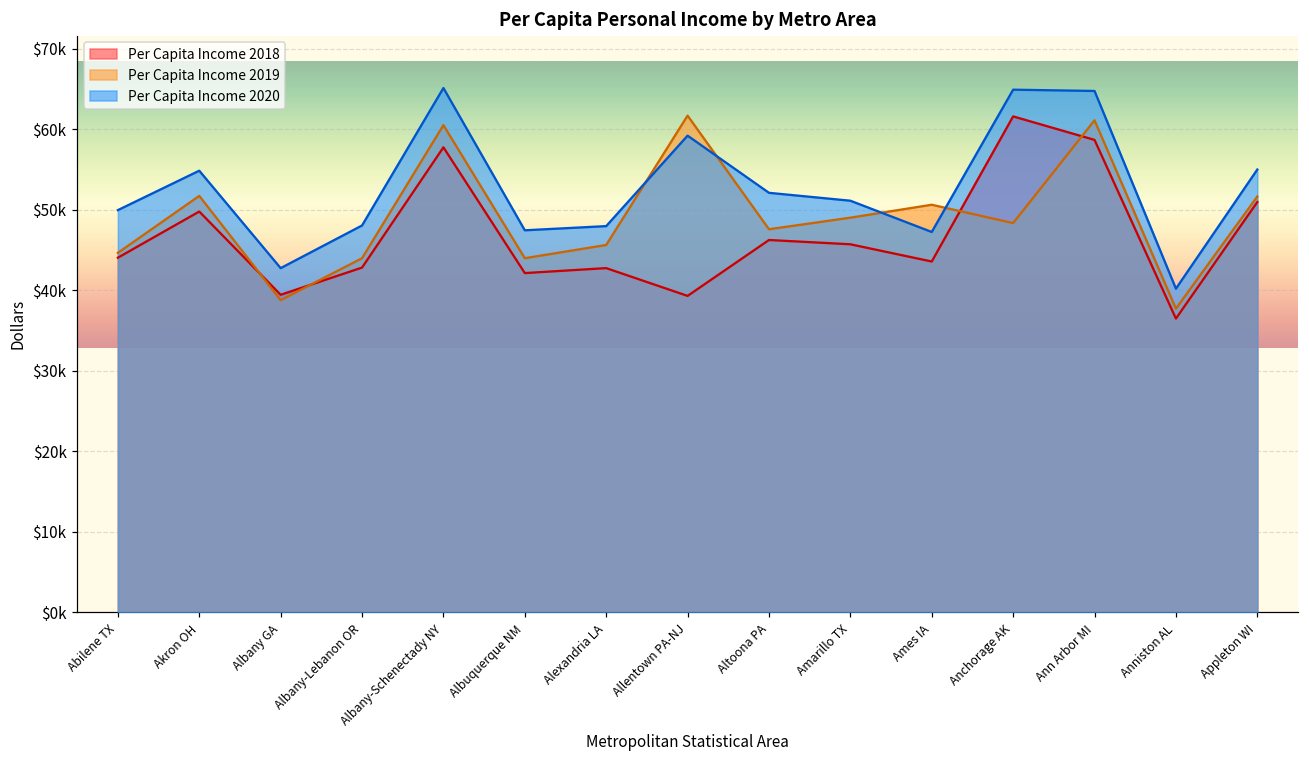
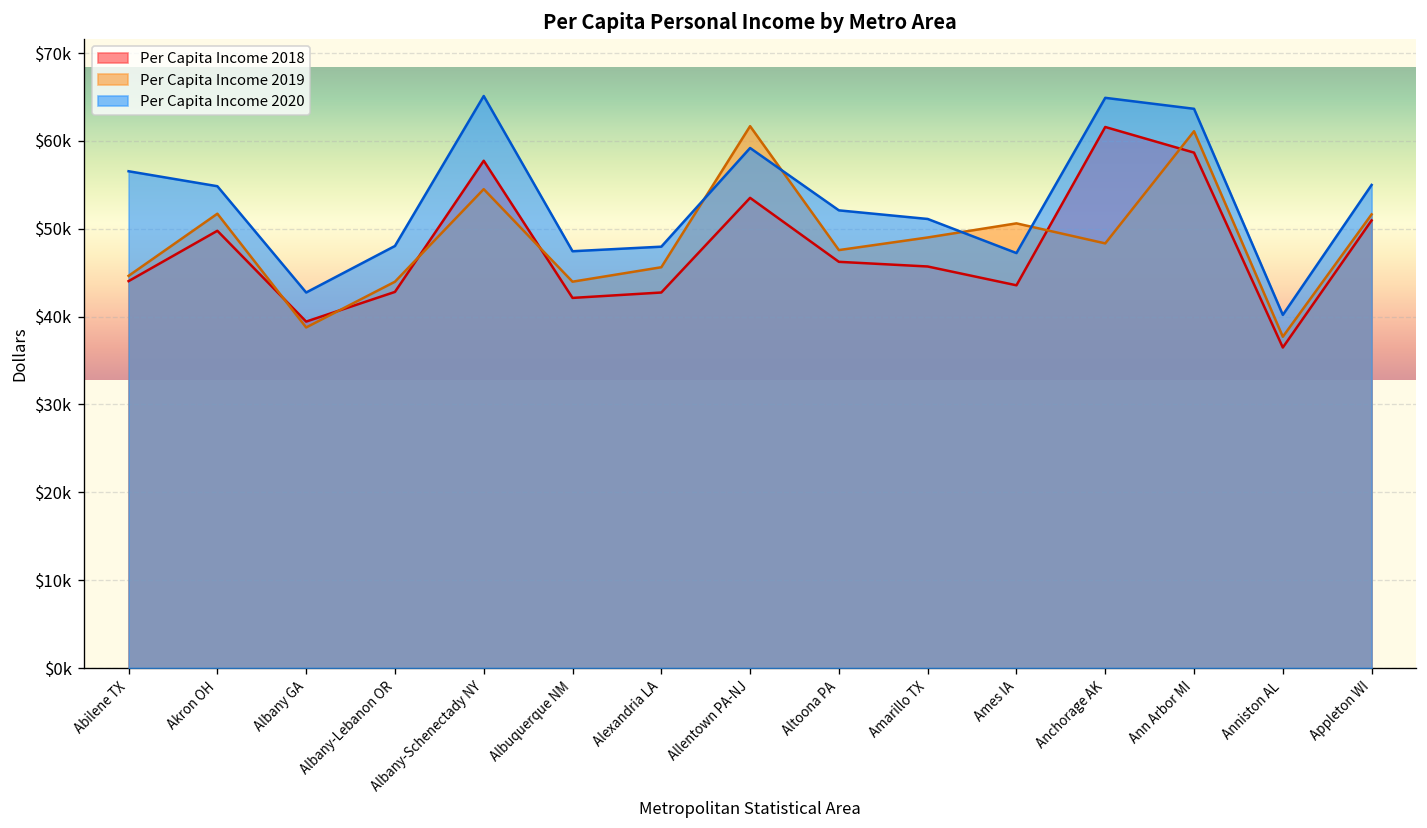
Per Capita Income 2020, Abilene TX: $50000 -> $57000
Per Capita Income 2019, Albany-Schenectady NY: $61000 -> $55000
Per Capita Income 2018, Allentown PA-NJ: $39000 -> $54000
Per Capita Income 2020, Ann Arbor MI: $65000 -> $64000
